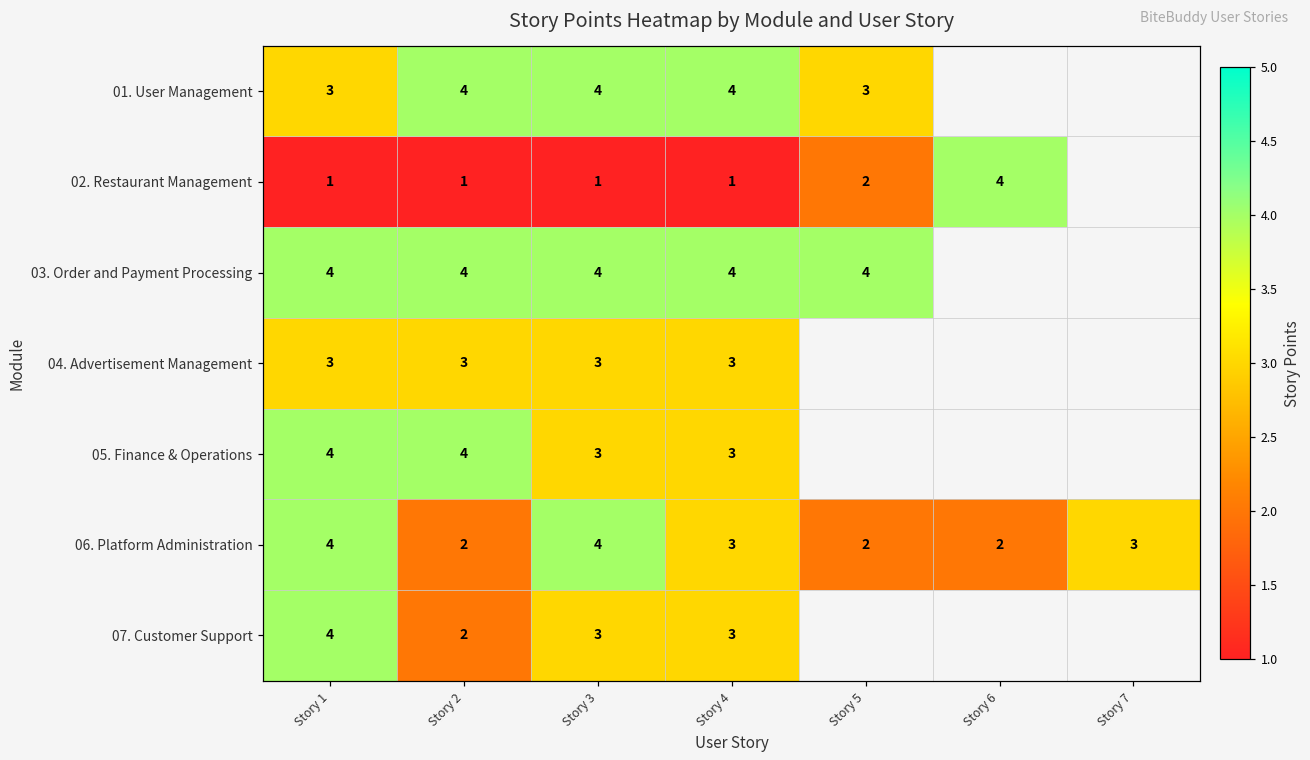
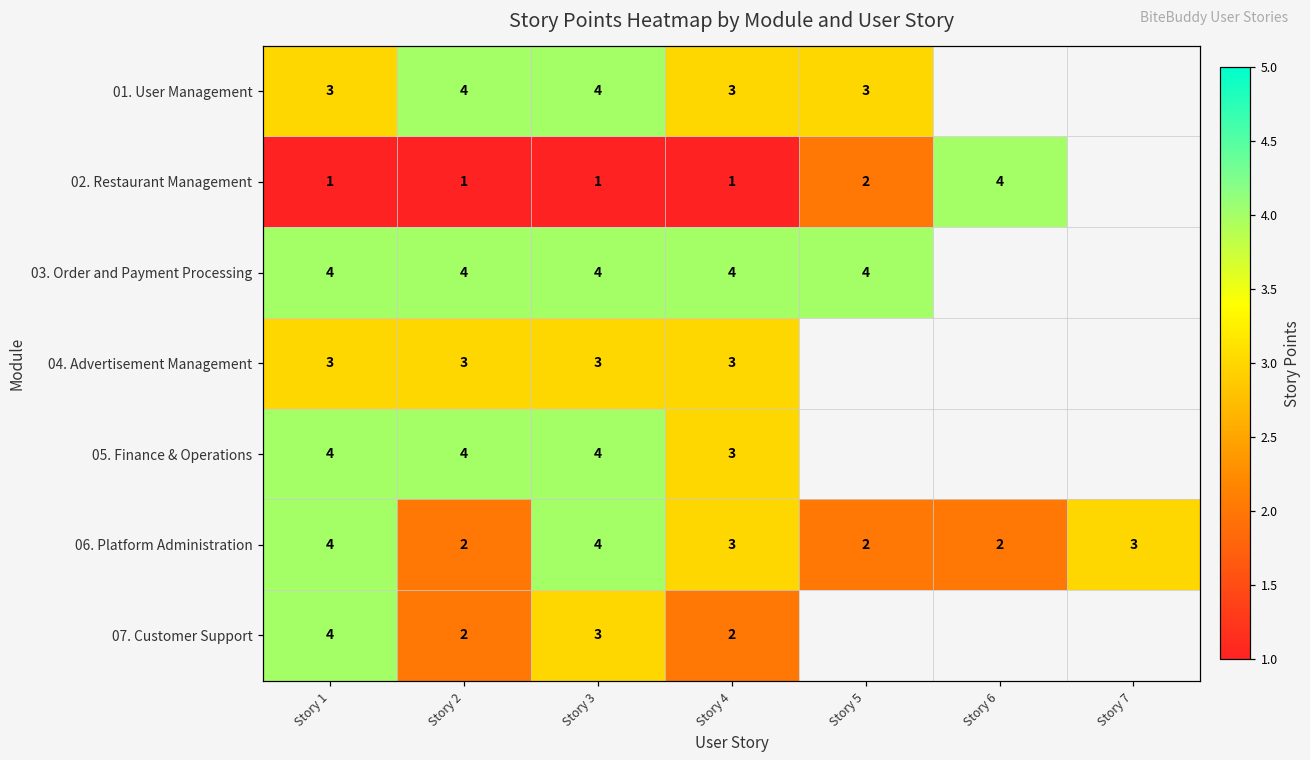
01. User Management, Story 4: 4 -> 3
05. Finance & Operations, Story 3: 3 -> 4
07. Customer Support, Story 4: 3 -> 2
